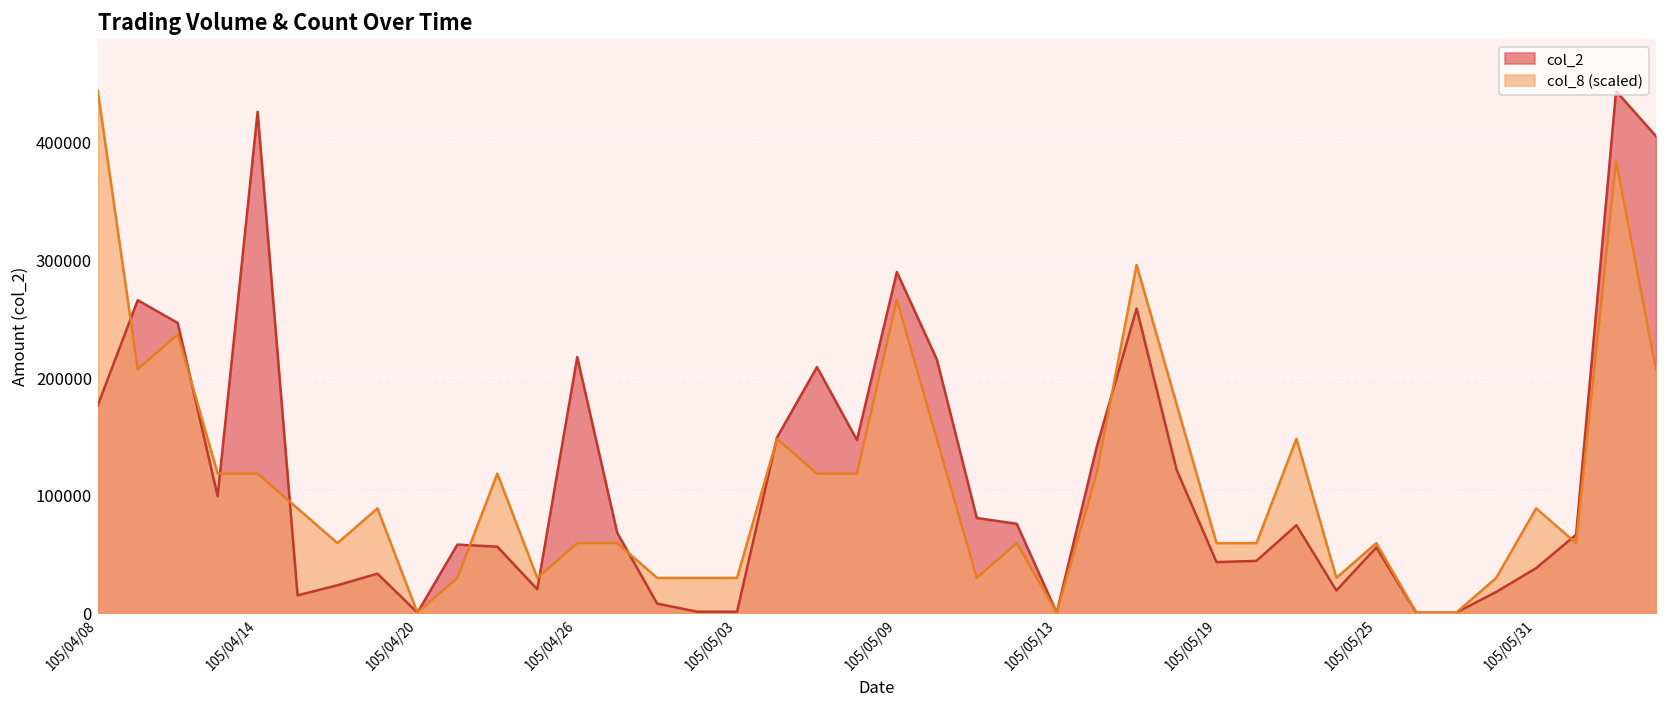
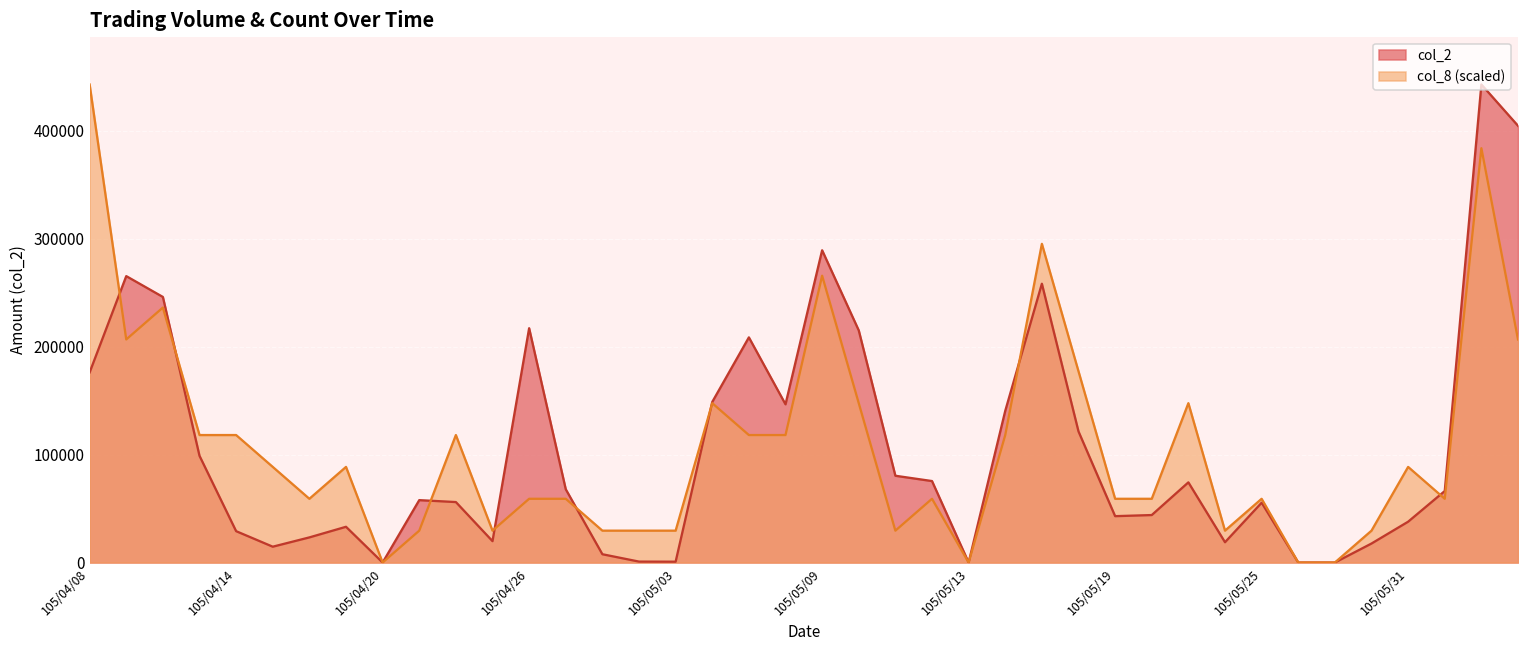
col_2, 105/04/14: 430000 -> 30000
